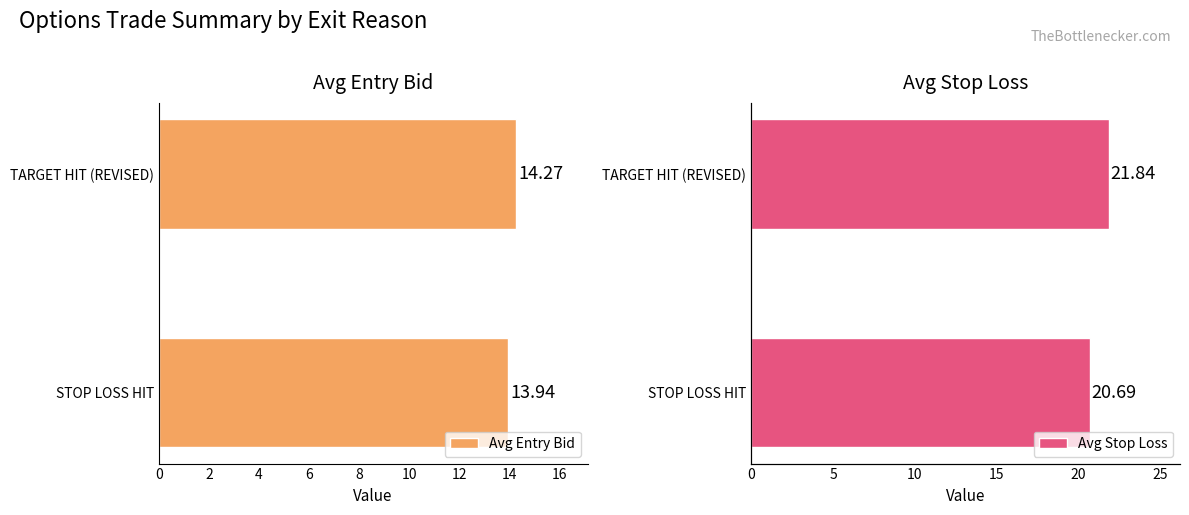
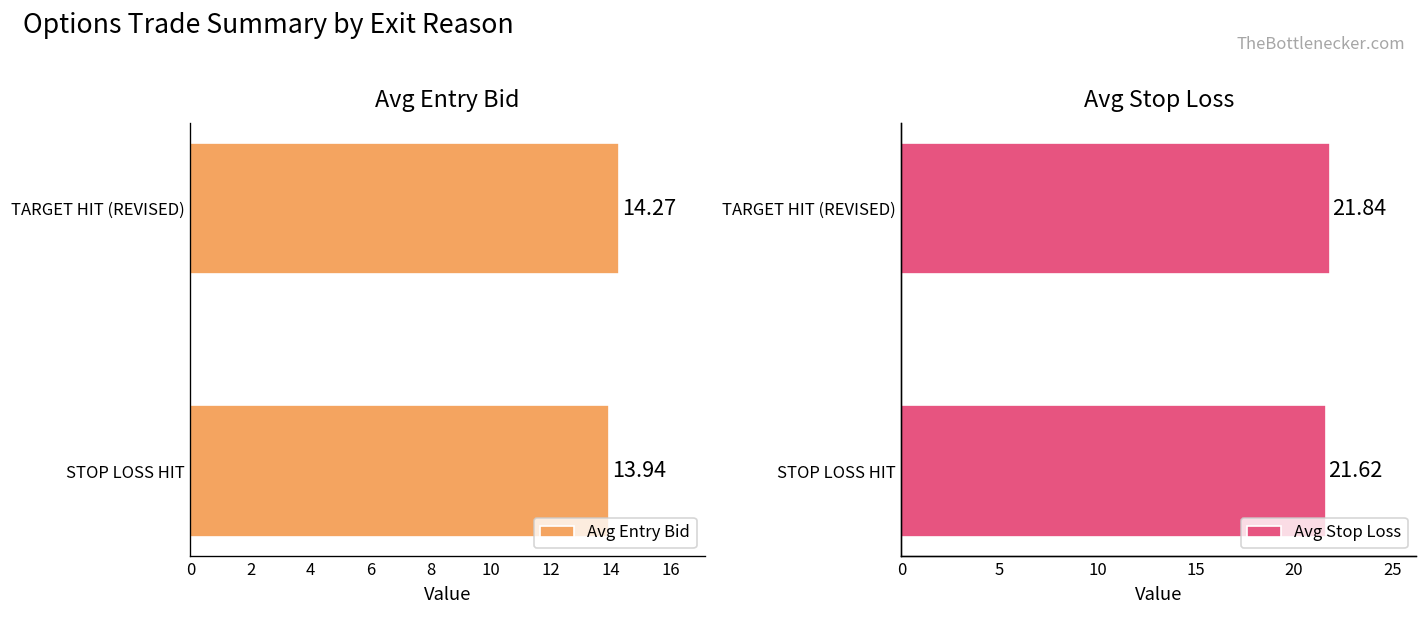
Avg Stop Loss, STOP LOSS HIT: 20.69 -> 21.62
